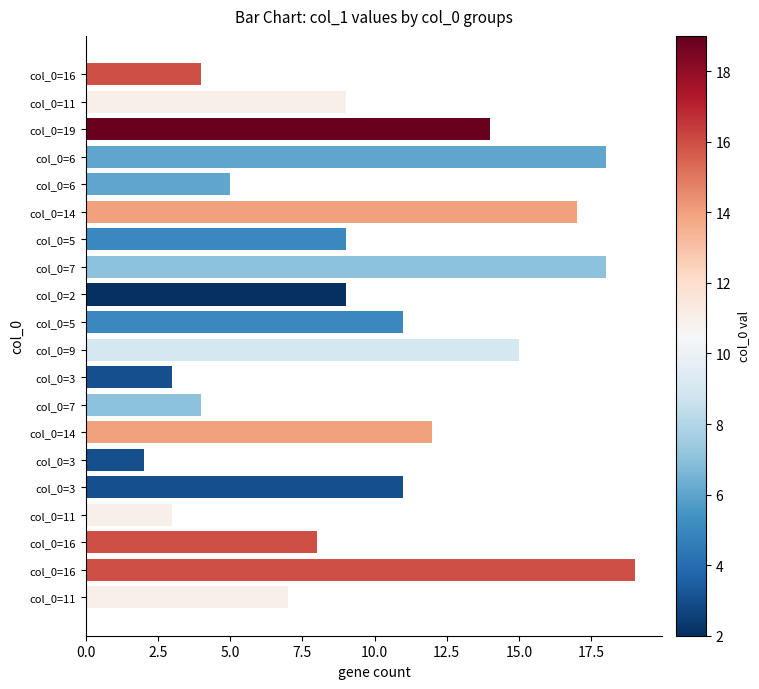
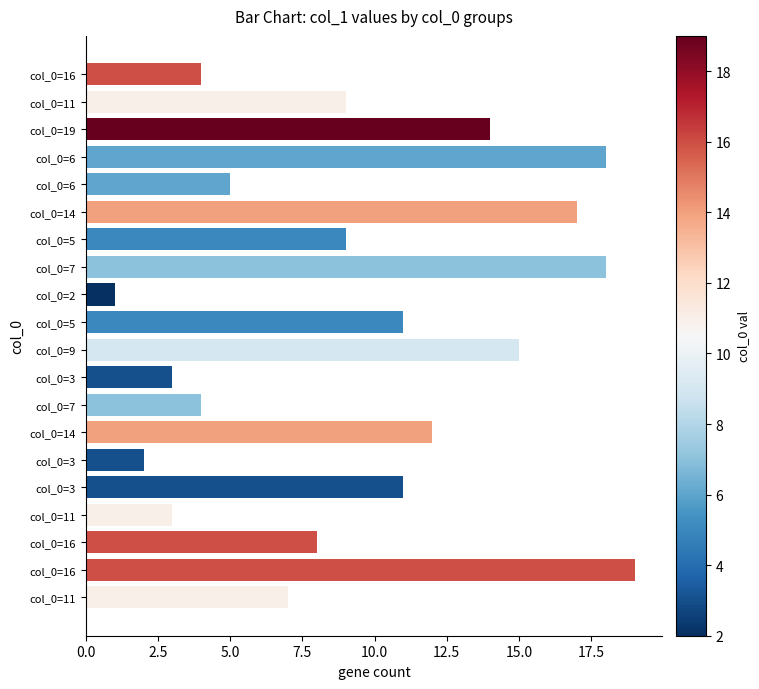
col_0=2: 9 -> 1
